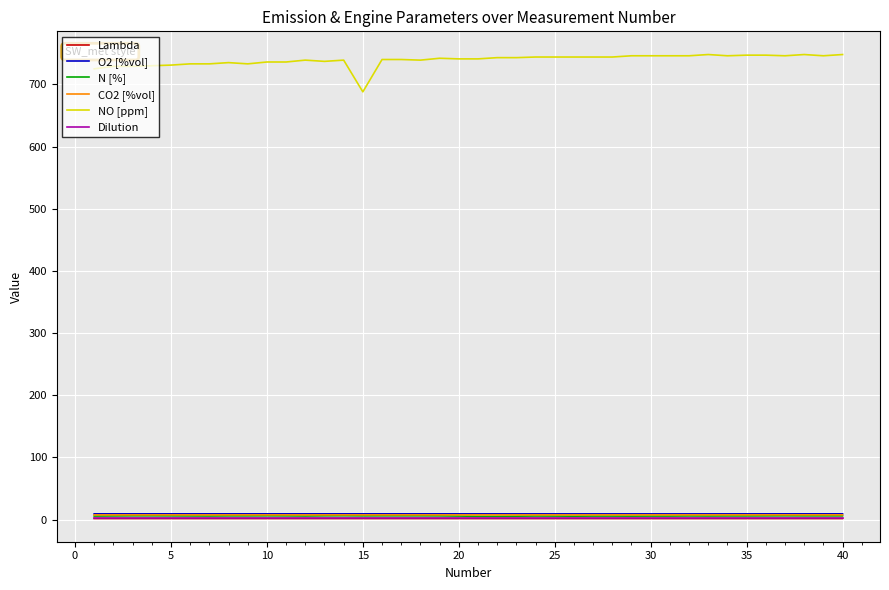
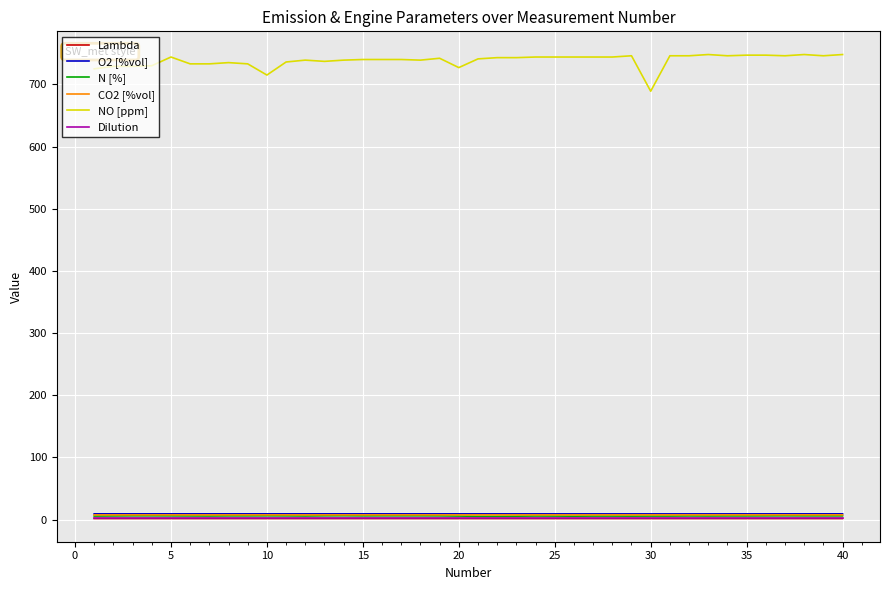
NO [ppm], 5: 730 -> 740
NO [ppm], 10: 740 -> 720
NO [ppm], 15: 690 -> 740
NO [ppm], 20: 740 -> 730
NO [ppm], 30: 750 -> 690
